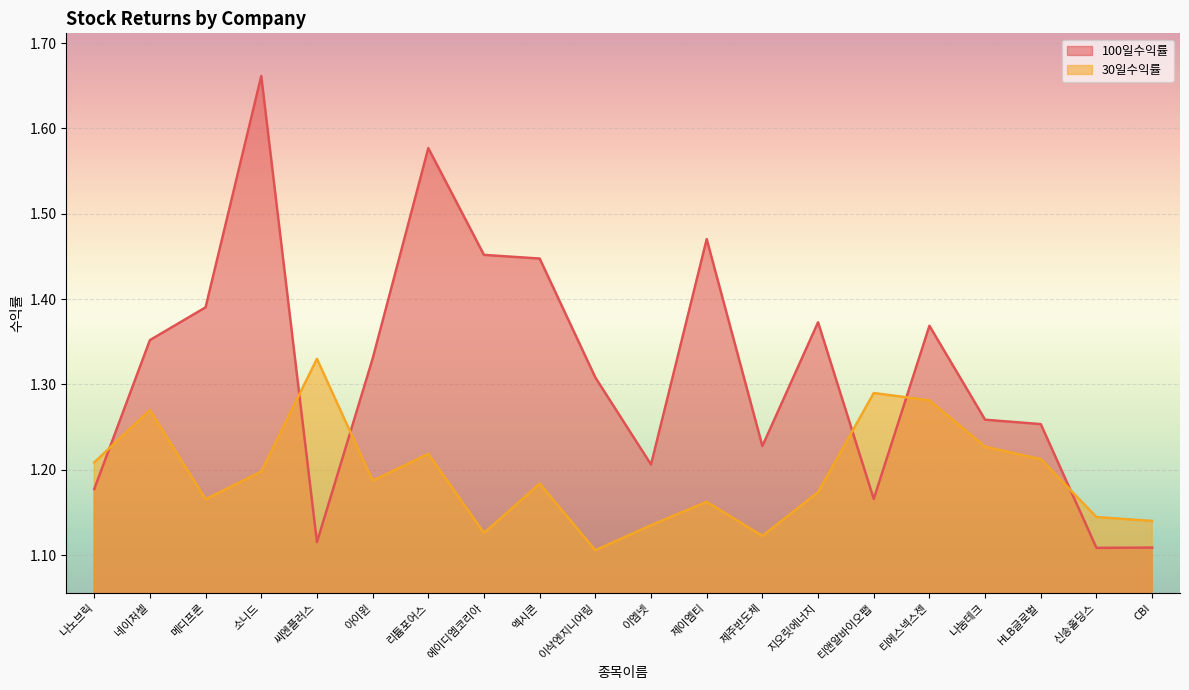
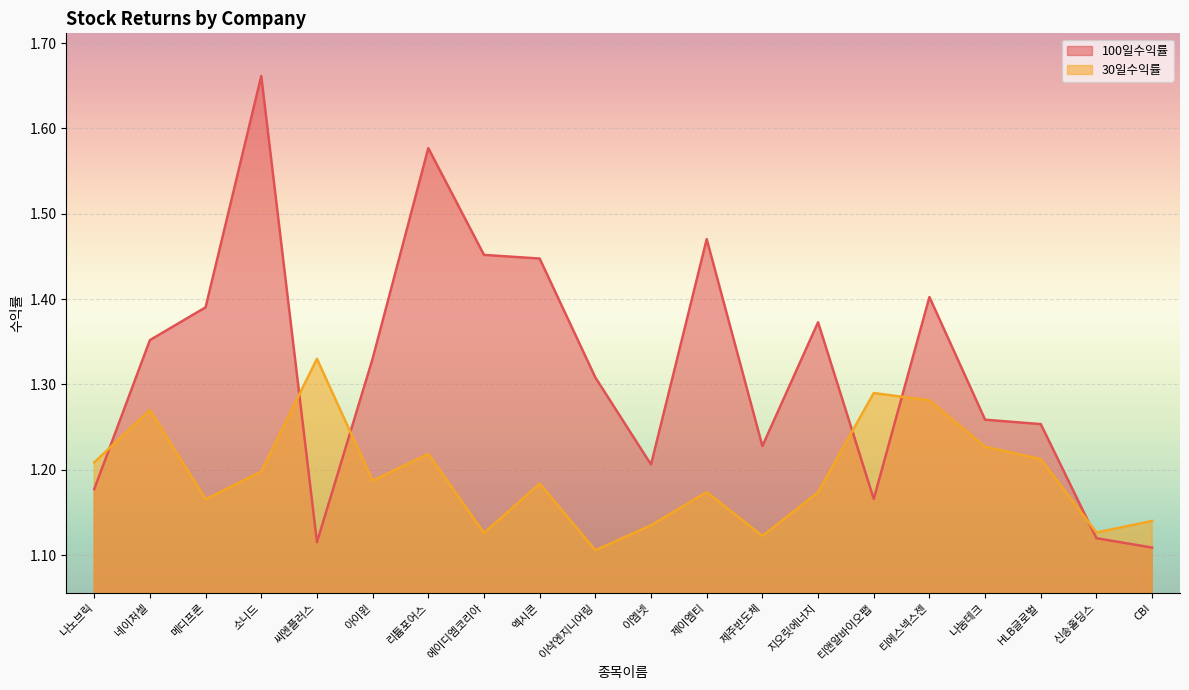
30일수익률, 제이엠티: 1.16 -> 1.17
100일수익률, 티에스넥스젠: 1.37 -> 1.40
100일수익률, 신송홀딩스: 1.11 -> 1.12
30일수익률, 신송홀딩스: 1.14 -> 1.13
